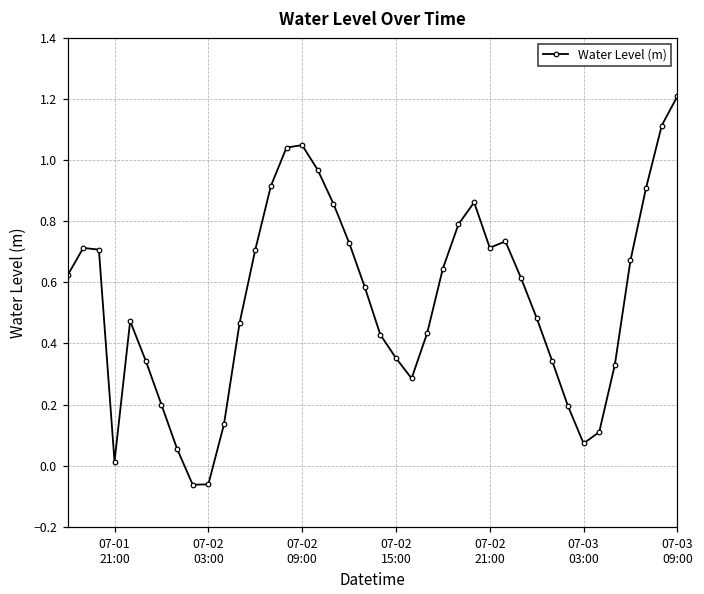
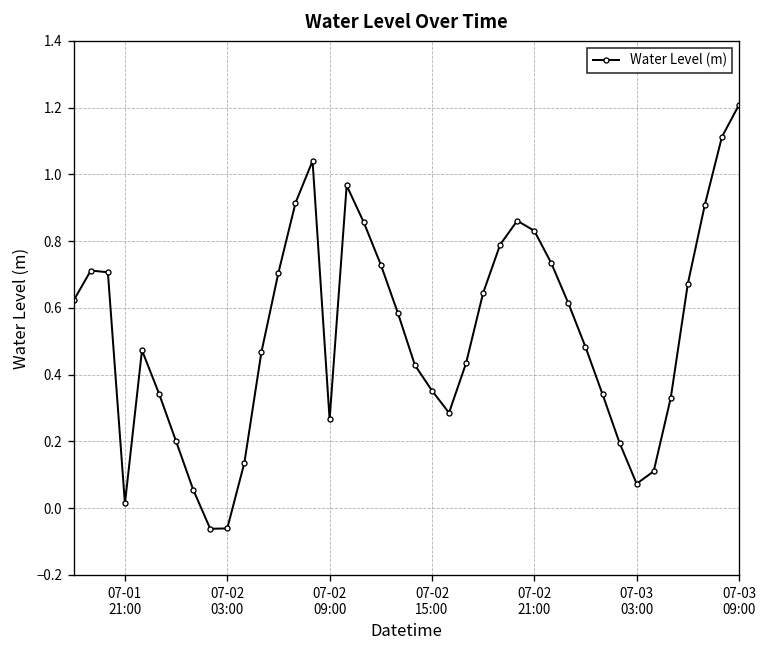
07-02 09:00: 1.05 -> 0.27
07-02 21:00: 0.71 -> 0.83
